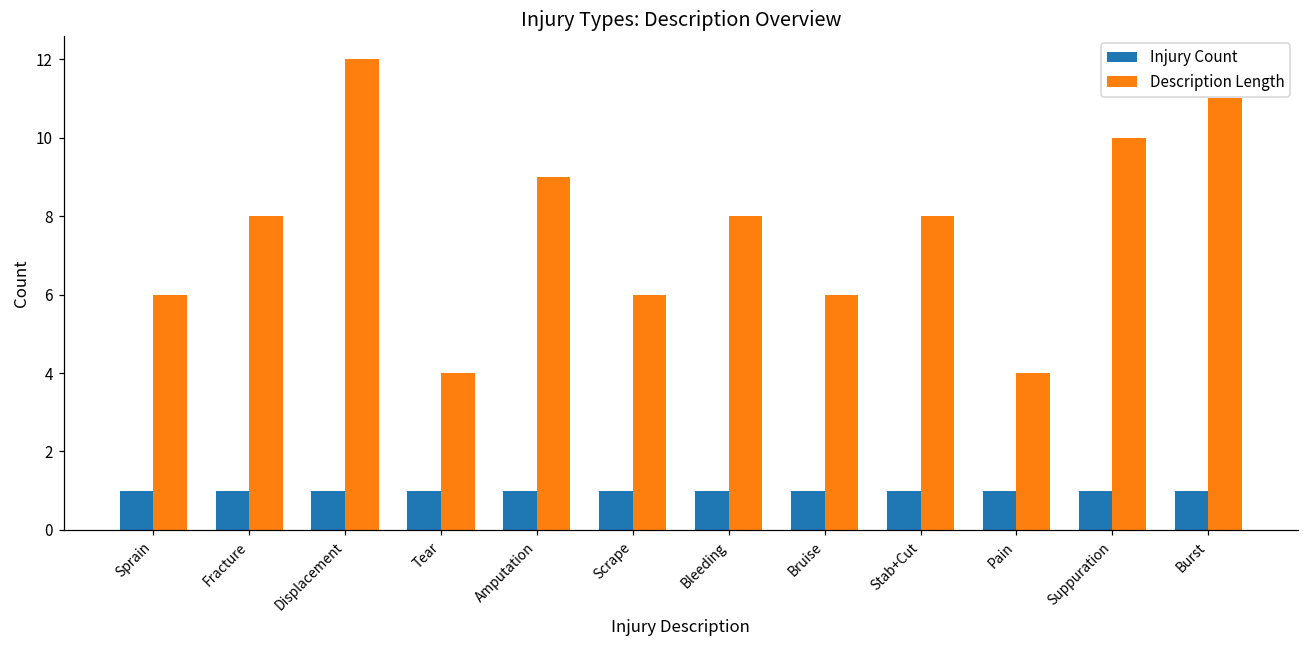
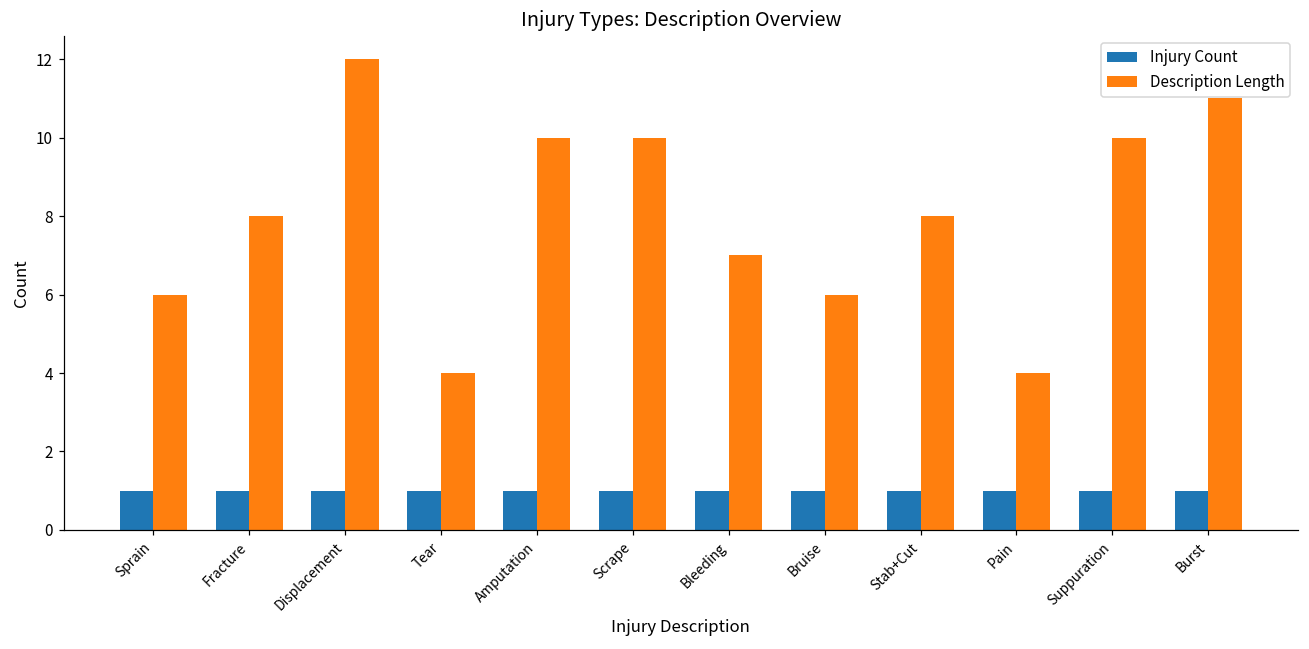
Description Length, Amputation: 9 -> 10
Description Length, Scrape: 6 -> 10
Description Length, Bleeding: 8 -> 7
